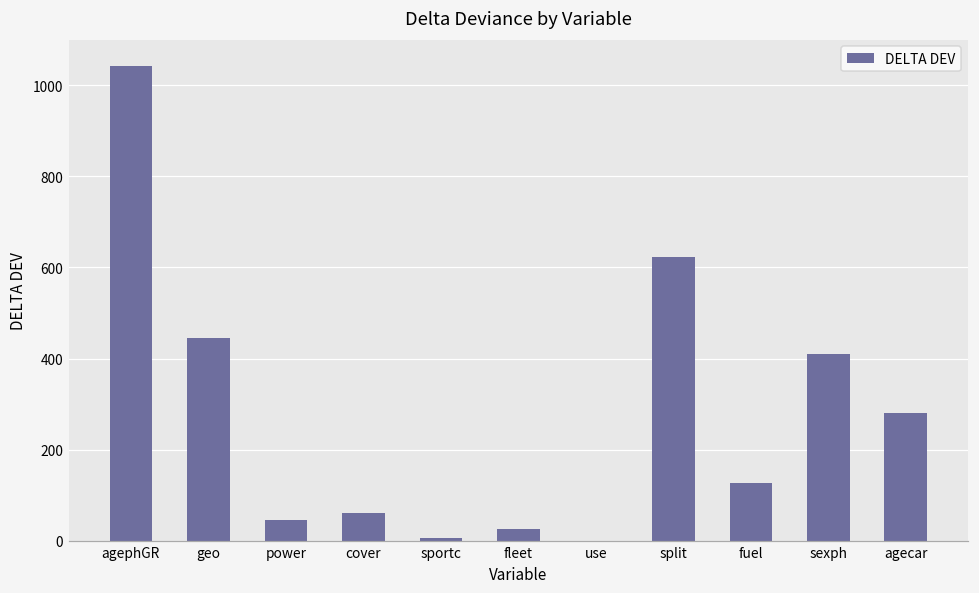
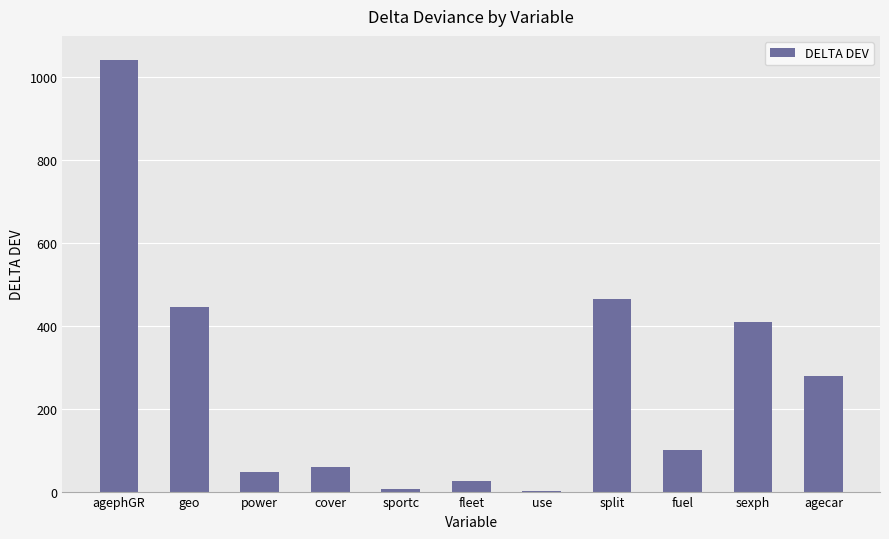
split: 620 -> 460
fuel: 130 -> 100
